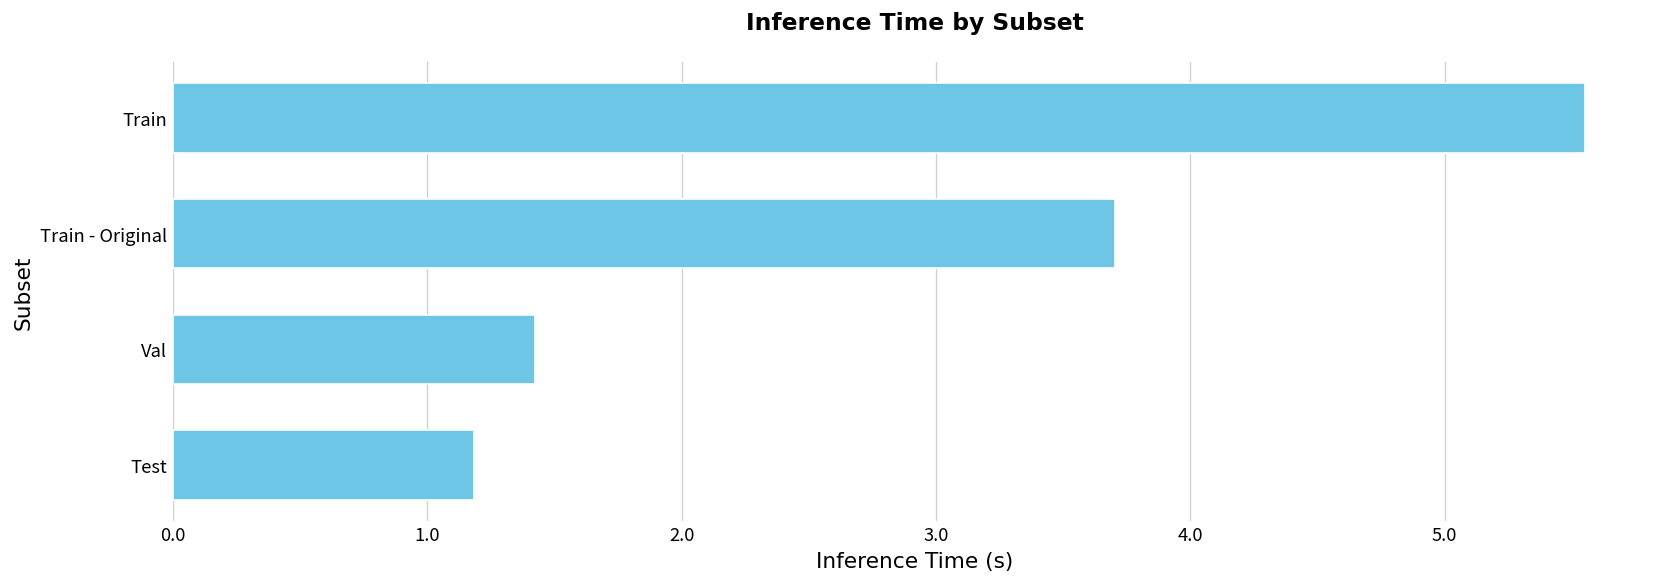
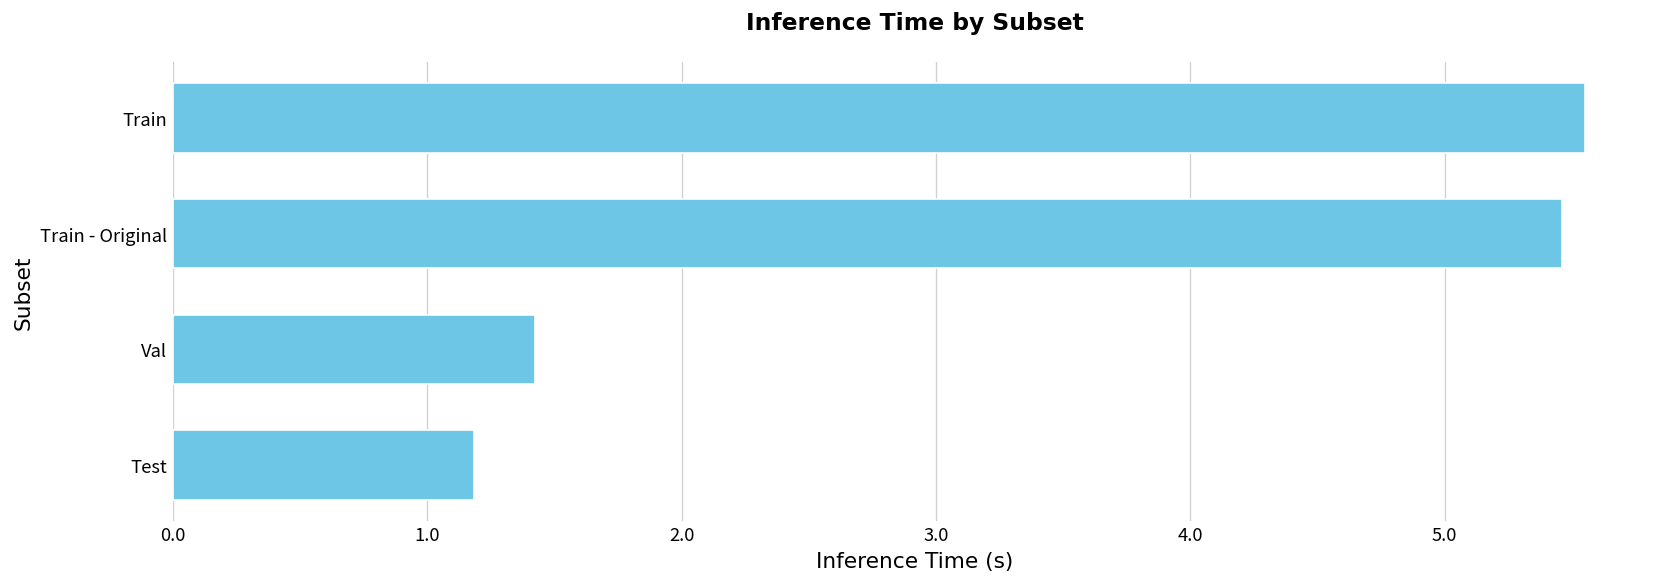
Train - Original: 3.70 -> 5.46
